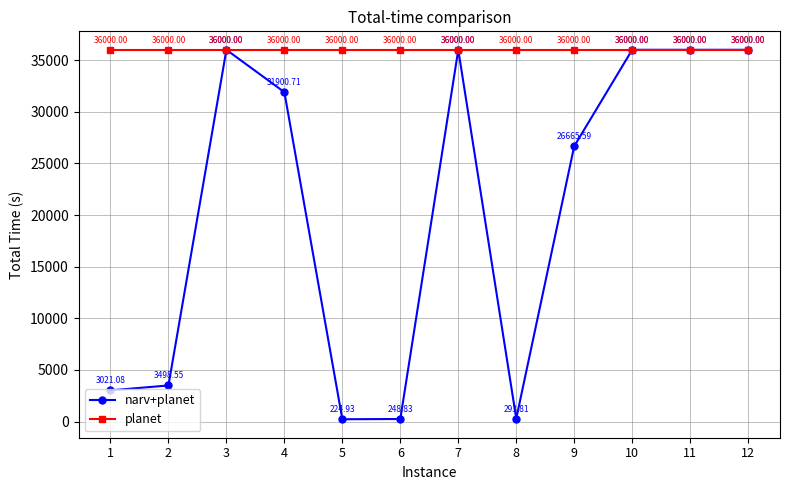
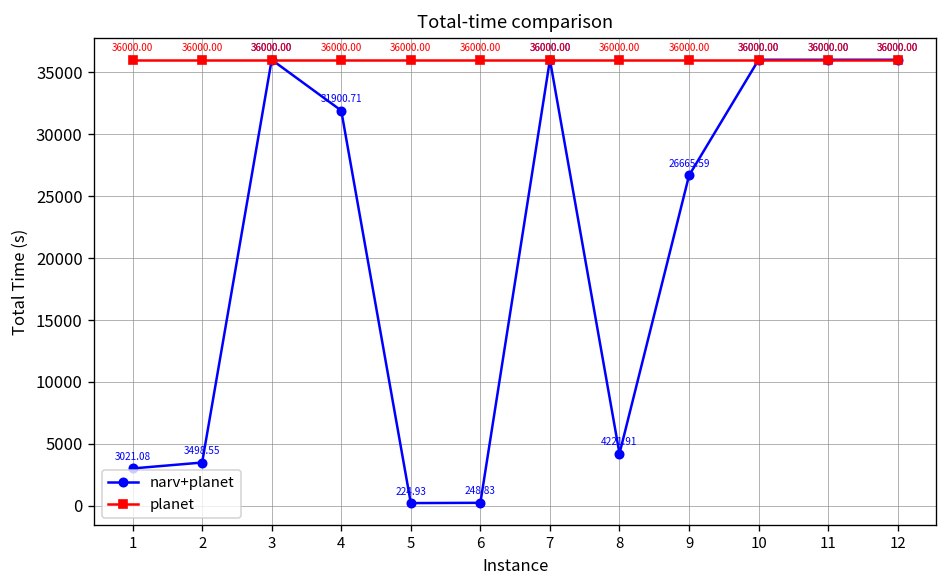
narv+planet, 8: 293.81 -> 4221.91
